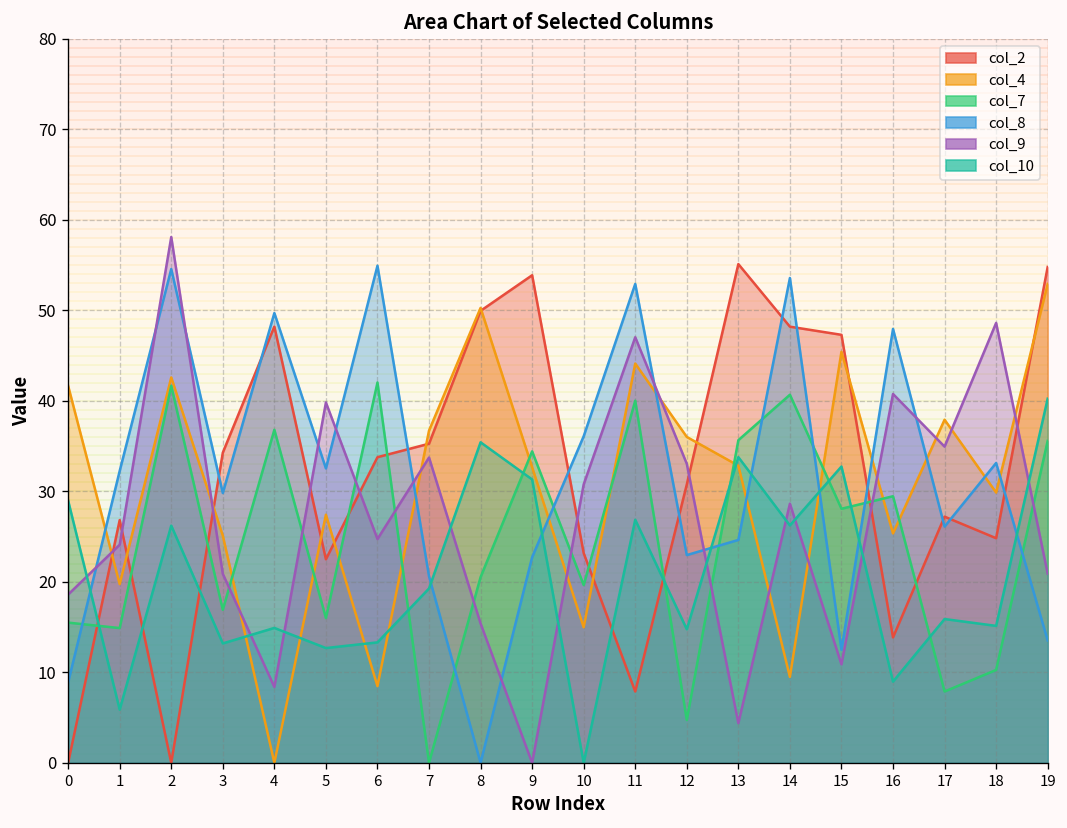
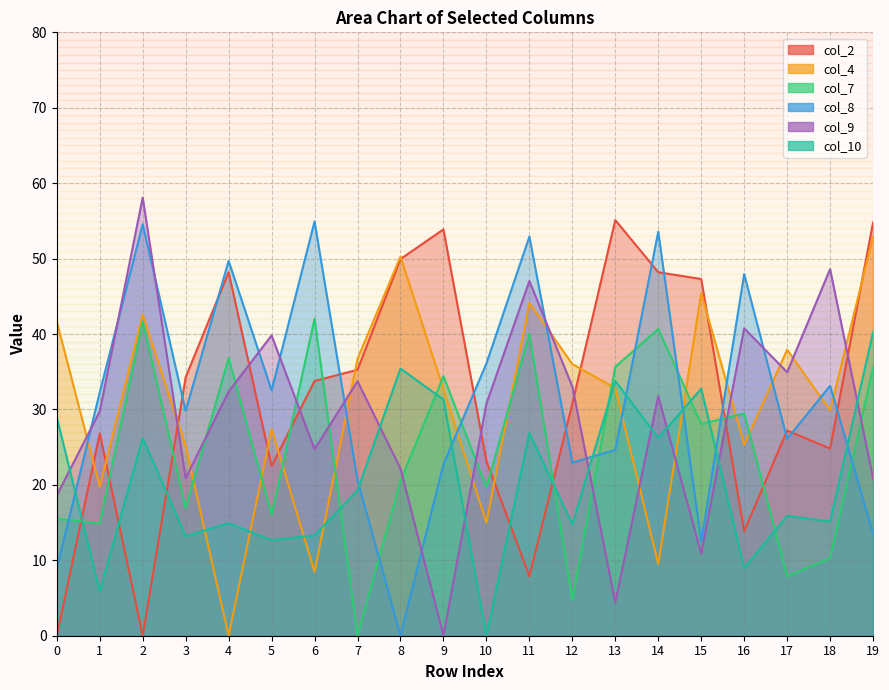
col_9, 1: 24 -> 30
col_9, 4: 8 -> 32
col_9, 8: 15 -> 22
col_9, 14: 29 -> 32
